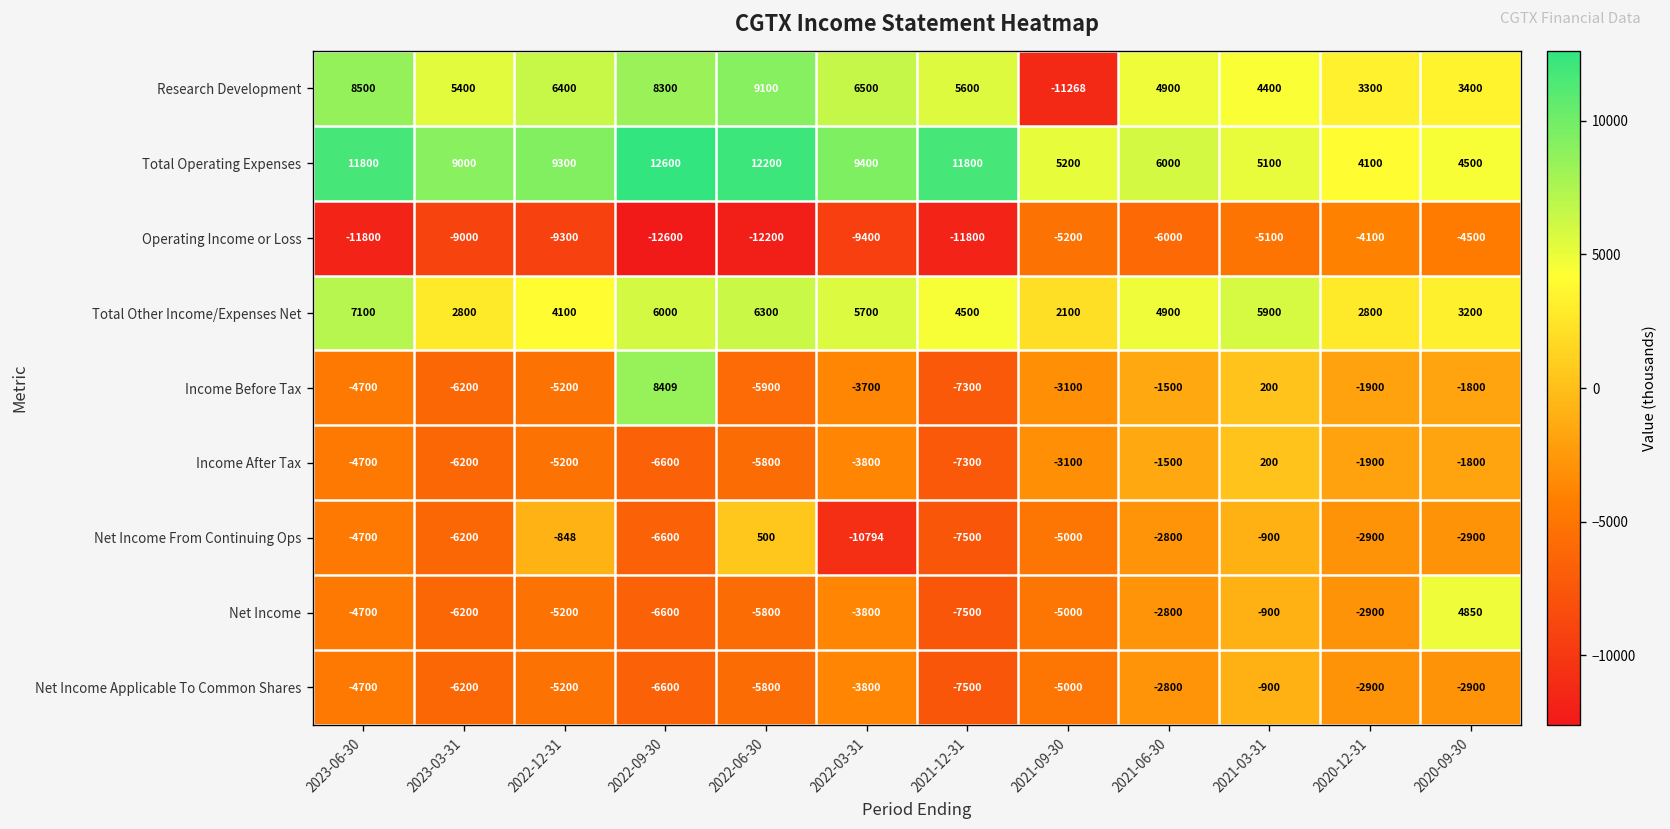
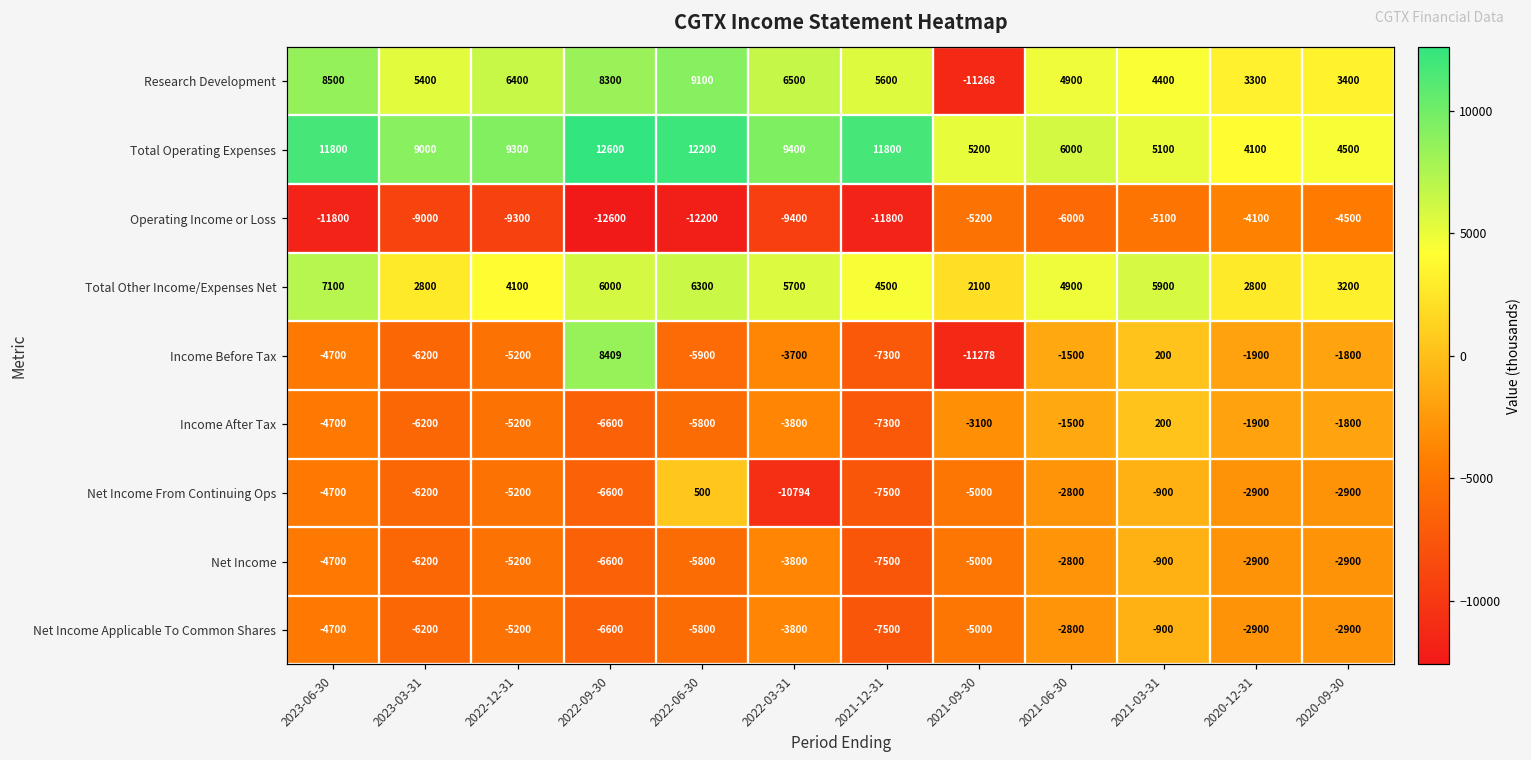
Income Before Tax, 2021-09-30: -3100 -> -11278
Net Income From Continuing Ops, 2022-12-31: -848 -> -5200
Net Income, 2020-09-30: 4850 -> -2900
